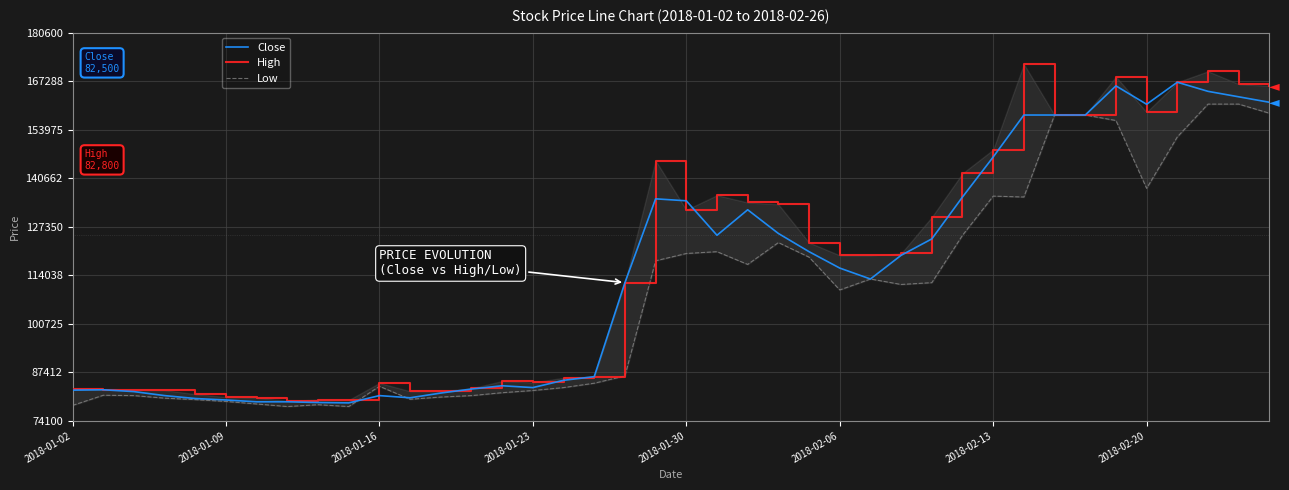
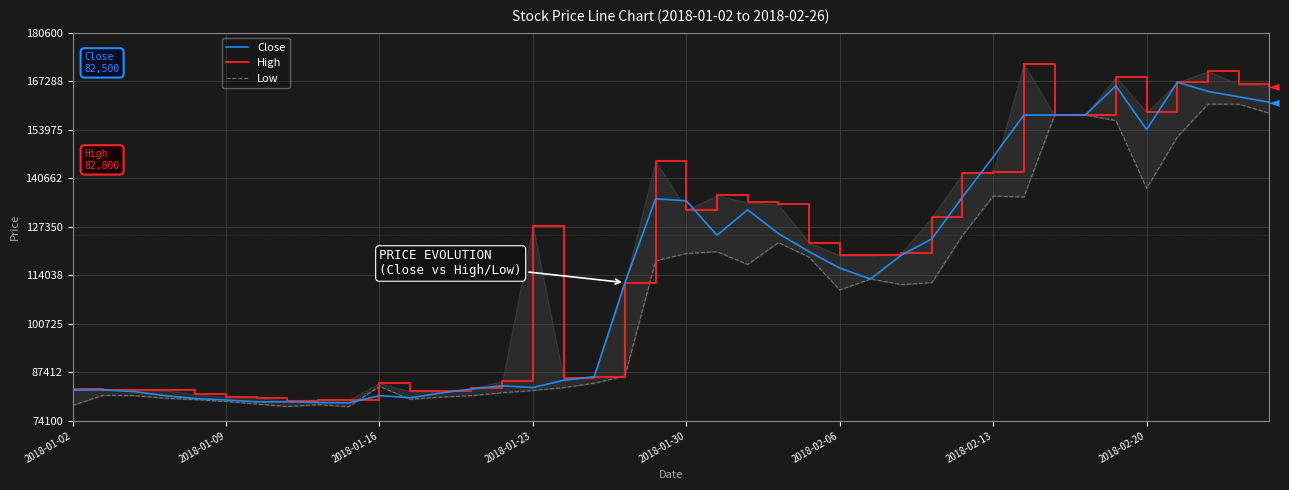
High, 2018-01-23: 85000 -> 128000
High, 2018-02-13: 149000 -> 142000
Close, 2018-02-20: 161000 -> 154000
